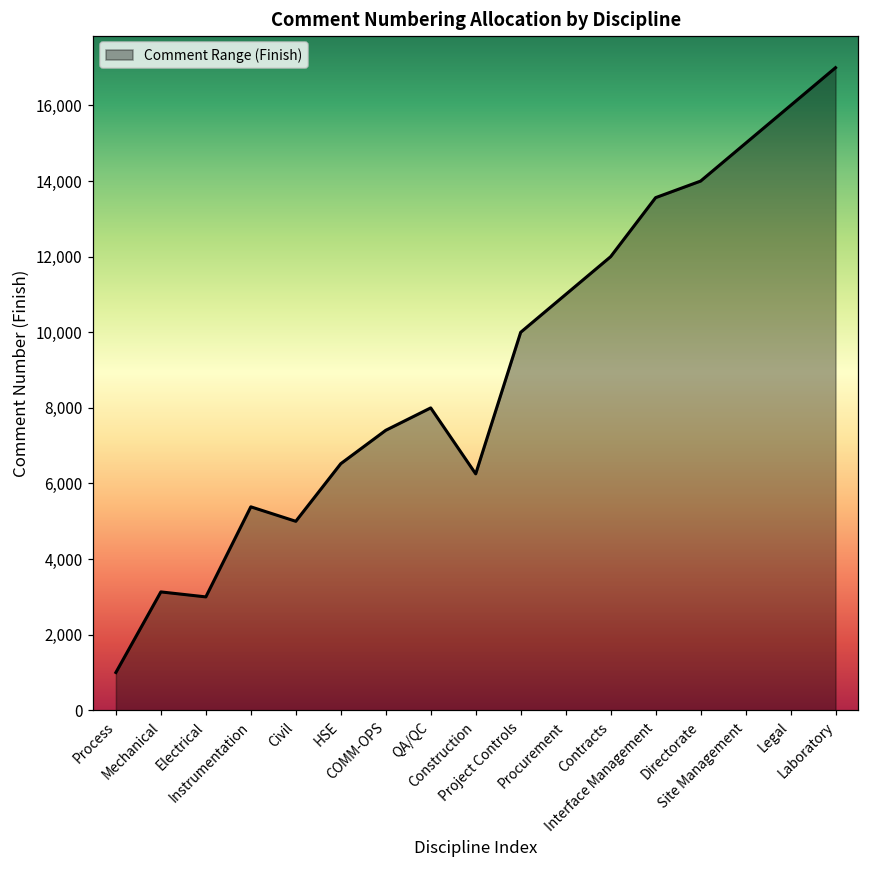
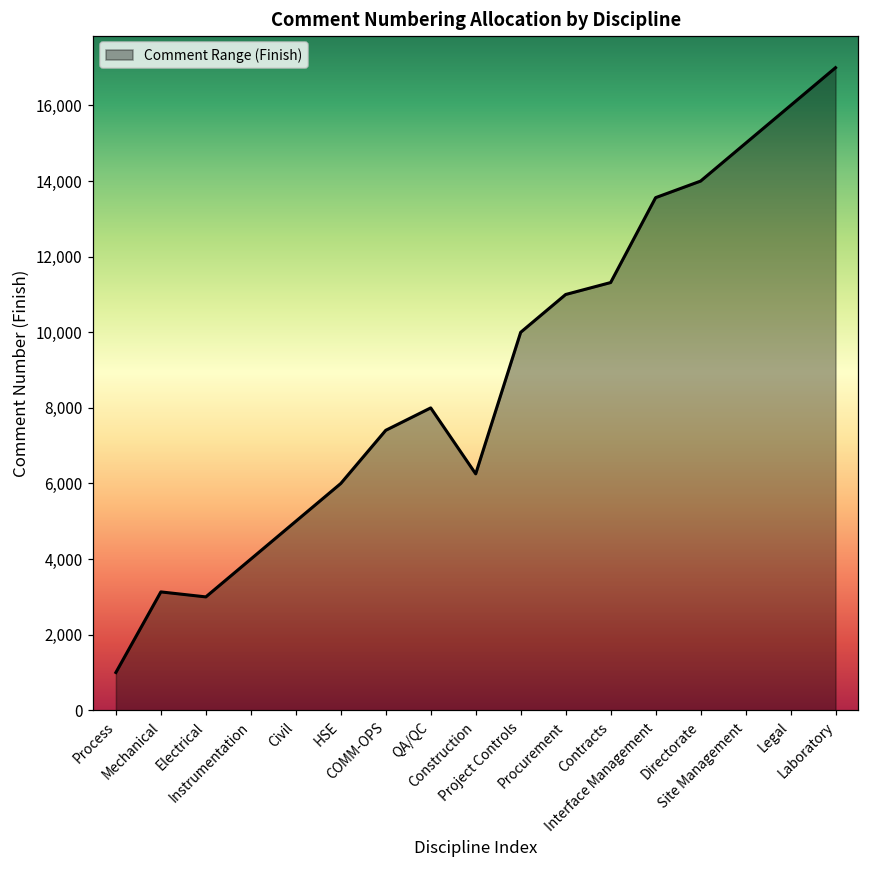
Instrumentation: 5,400 -> 4,000
HSE: 6,500 -> 6,000
Contracts: 12,000 -> 11,300
